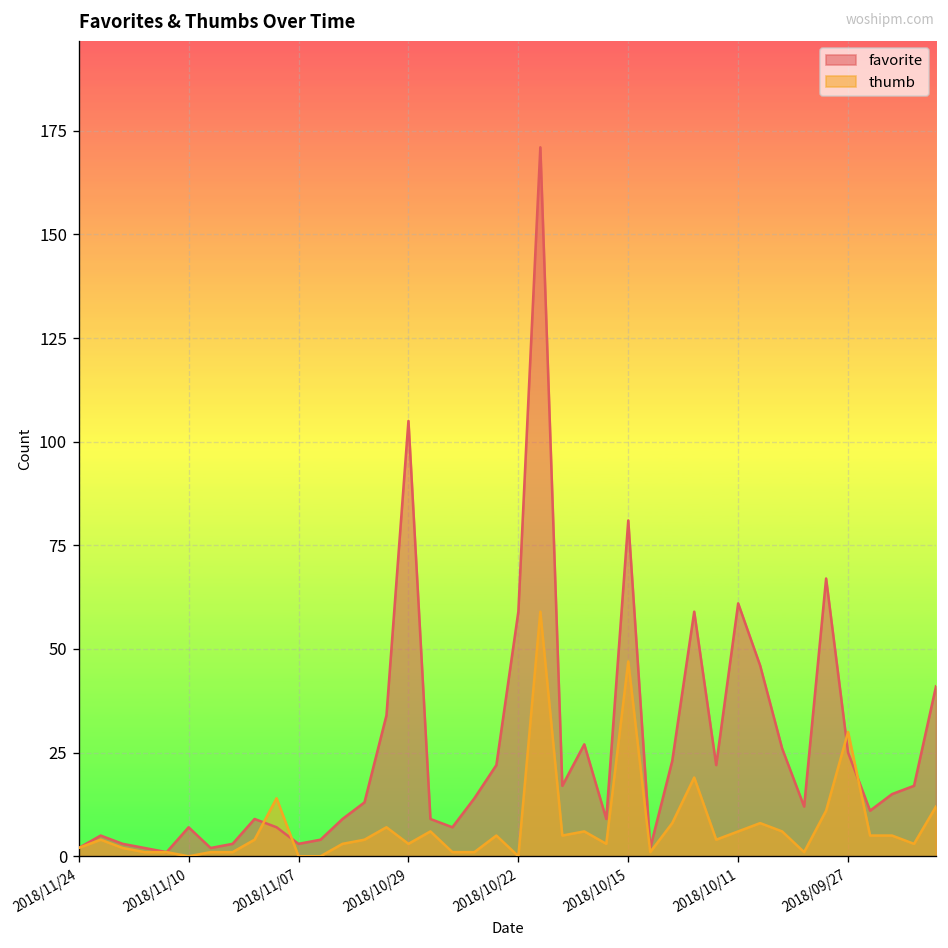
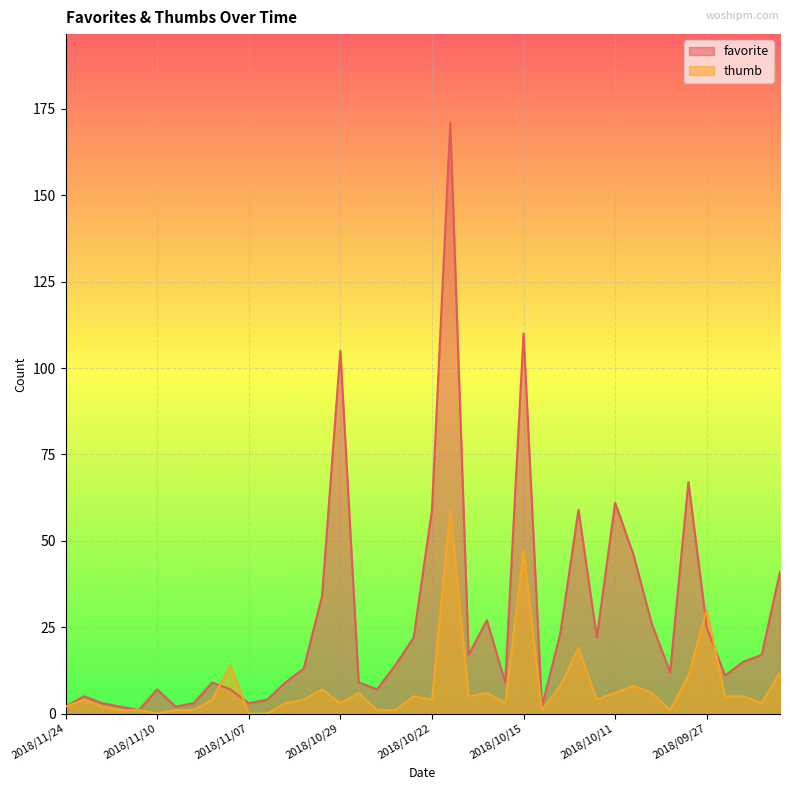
thumb, 2018/10/22: 0 -> 4
favorite, 2018/10/15: 81 -> 110
